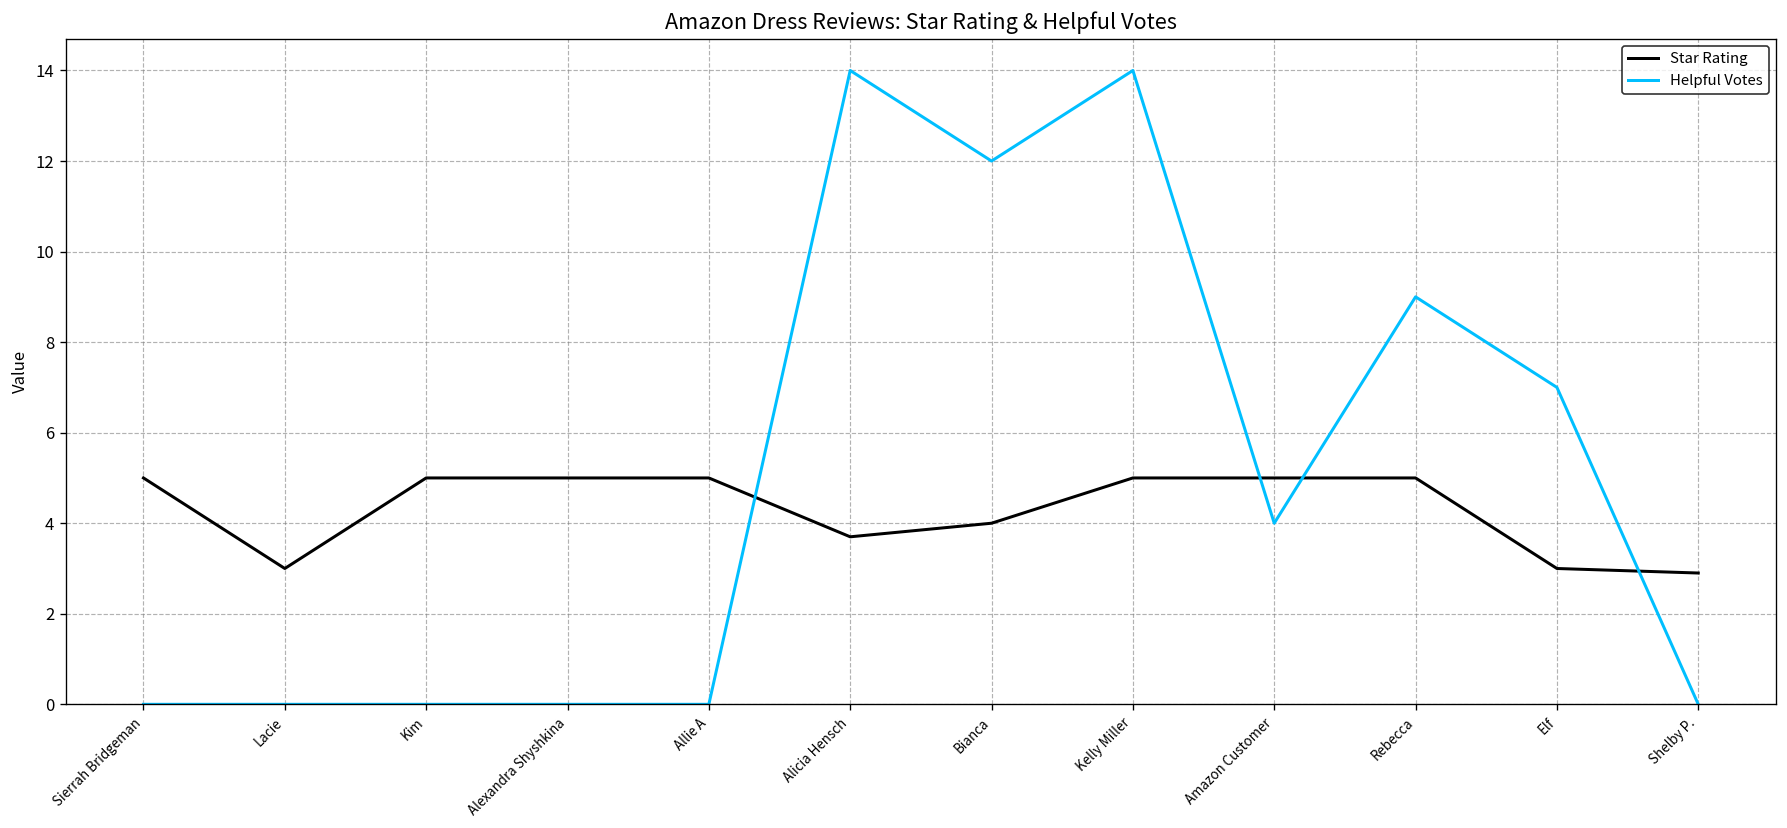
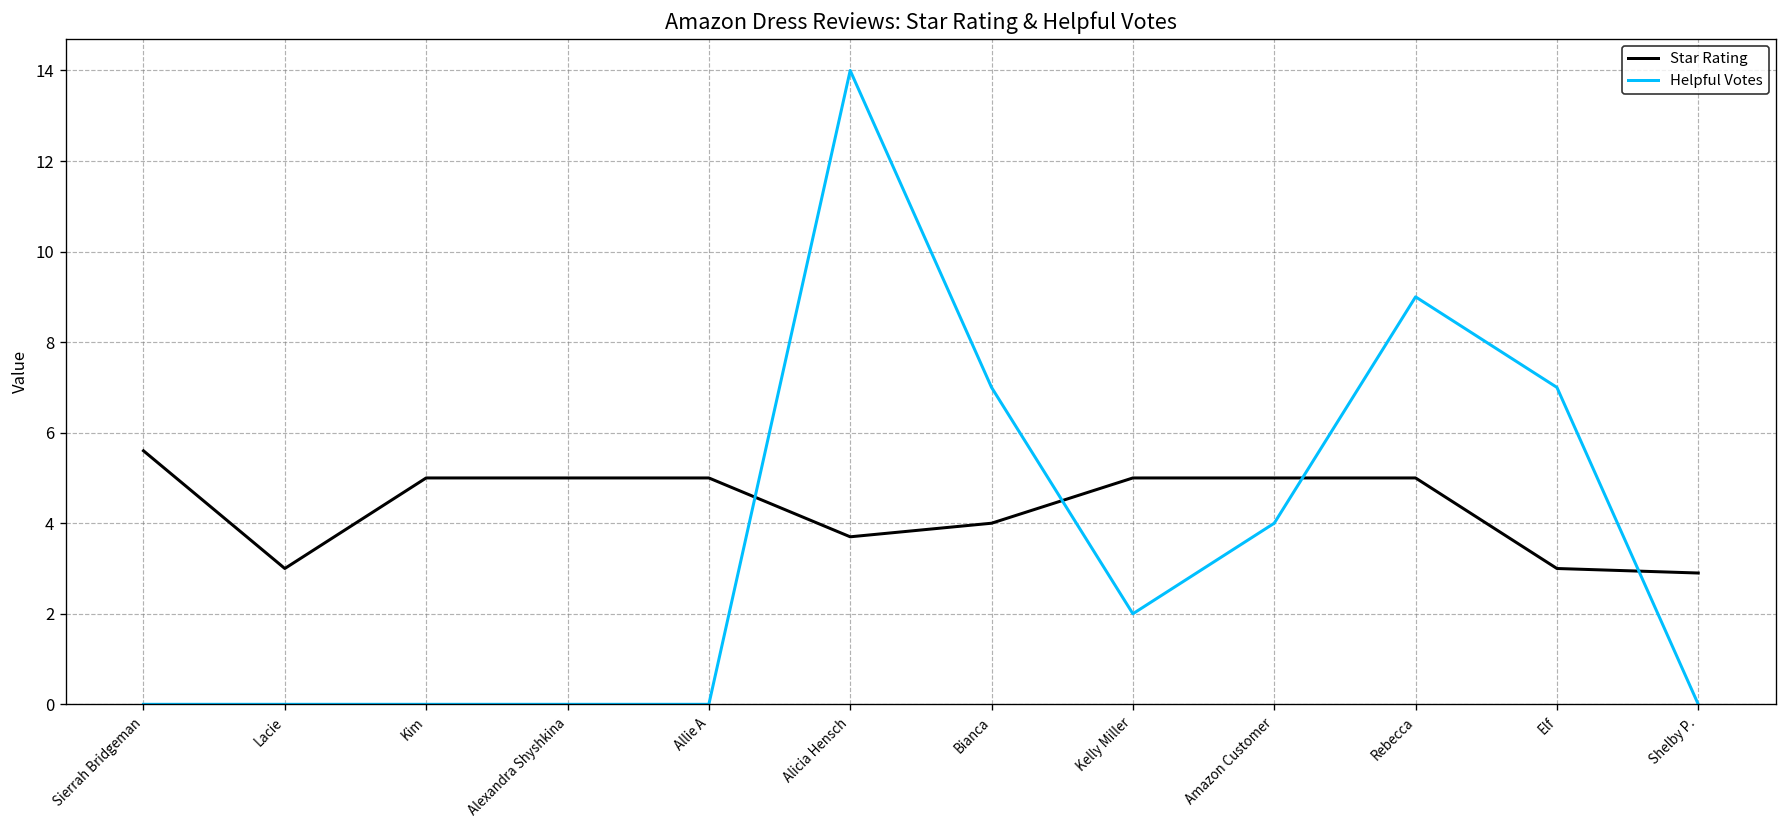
Star Rating, Sierrah Bridgeman: 5.0 -> 5.6
Helpful Votes, Bianca: 12 -> 7
Helpful Votes, Kelly Miller: 14 -> 2
